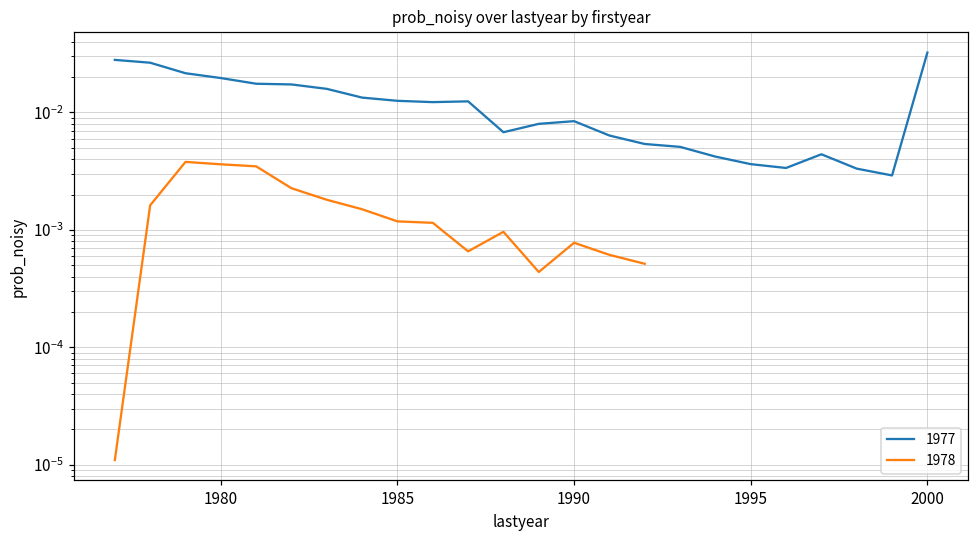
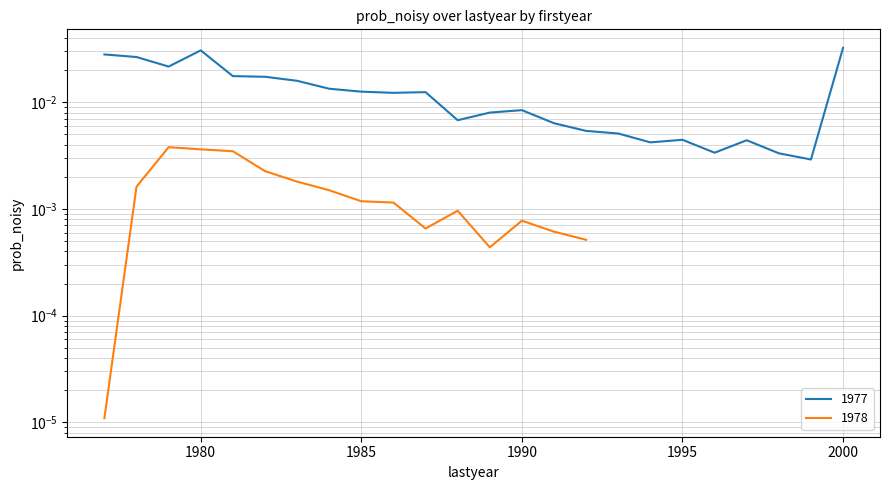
1977, 1980: 0.020 -> 0.031
1977, 1995: 0.0036 -> 0.0044
